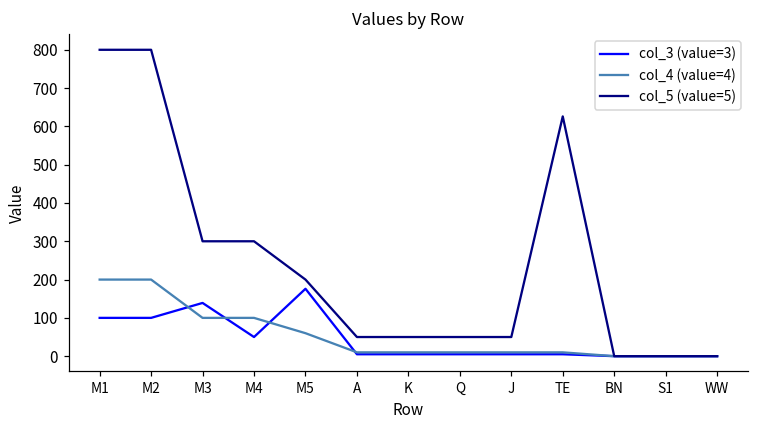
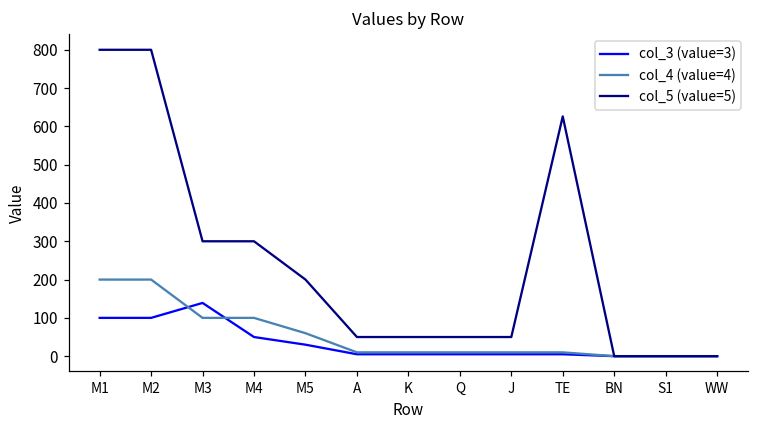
col_3 (value=3), M5: 180 -> 30
